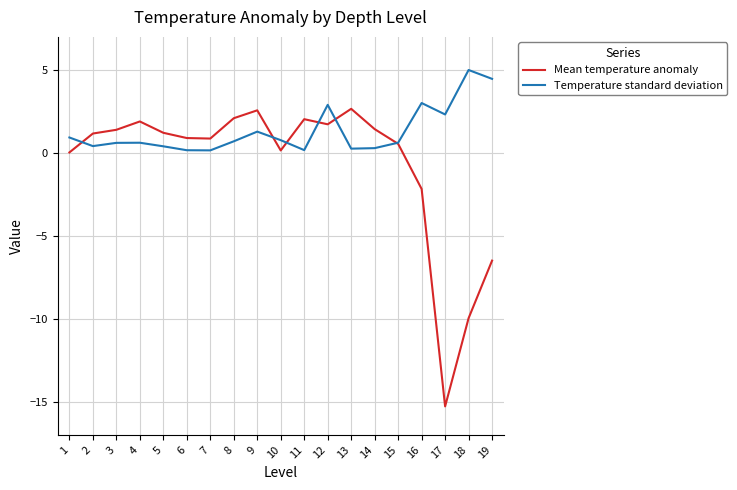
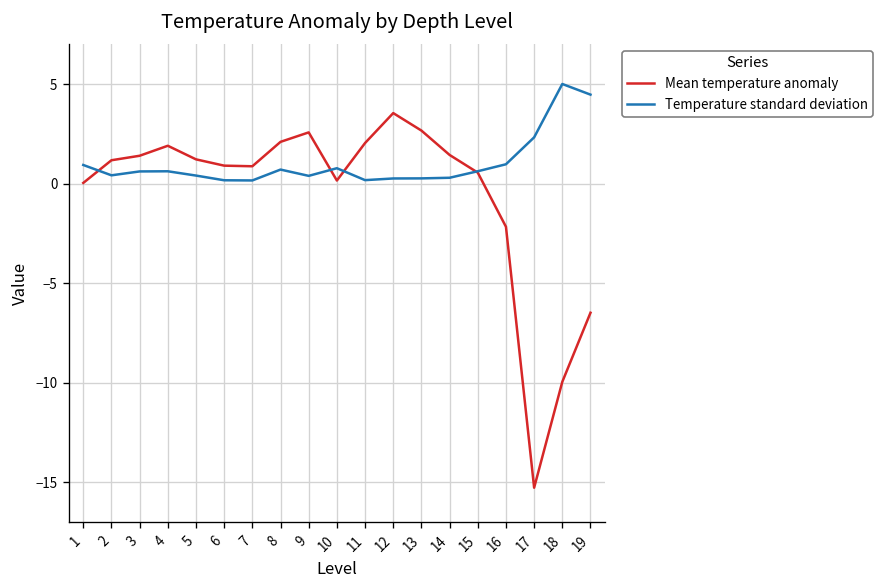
Temperature standard deviation, 9: 1.3 -> 0.4
Mean temperature anomaly, 12: 1.7 -> 3.5
Temperature standard deviation, 12: 2.9 -> 0.3
Temperature standard deviation, 16: 3.0 -> 1.0
